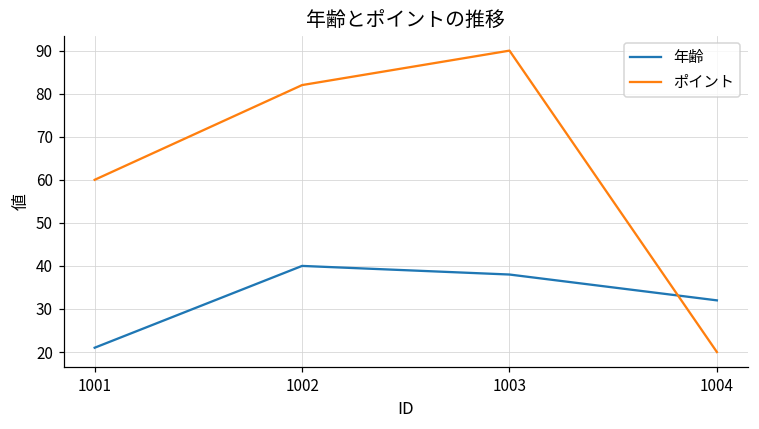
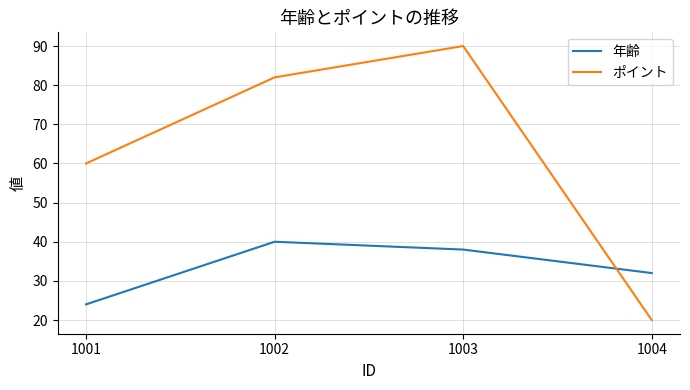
年齢, 1001: 21 -> 24
